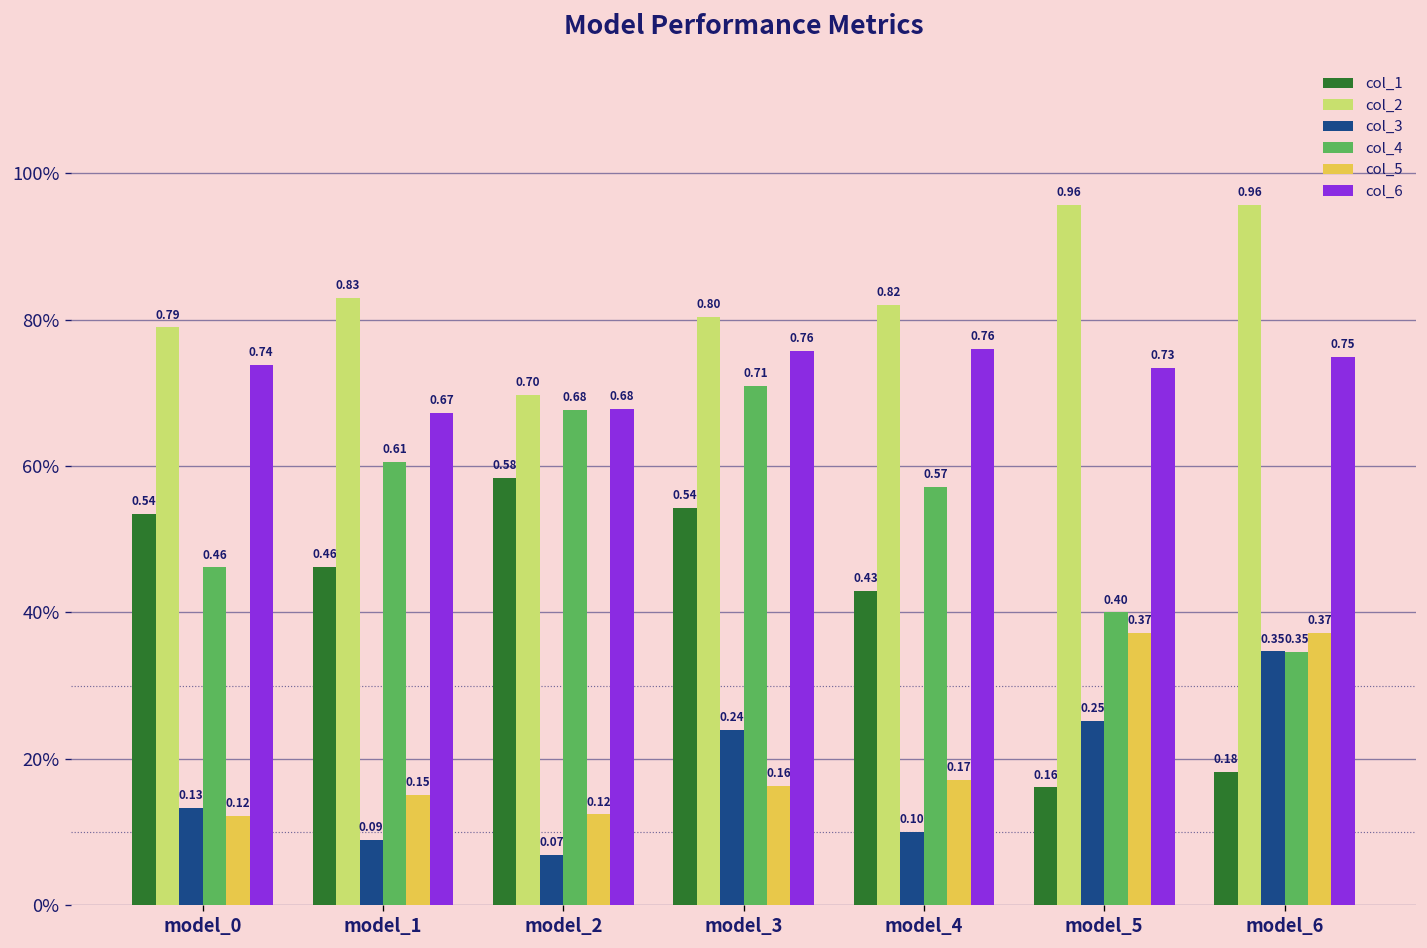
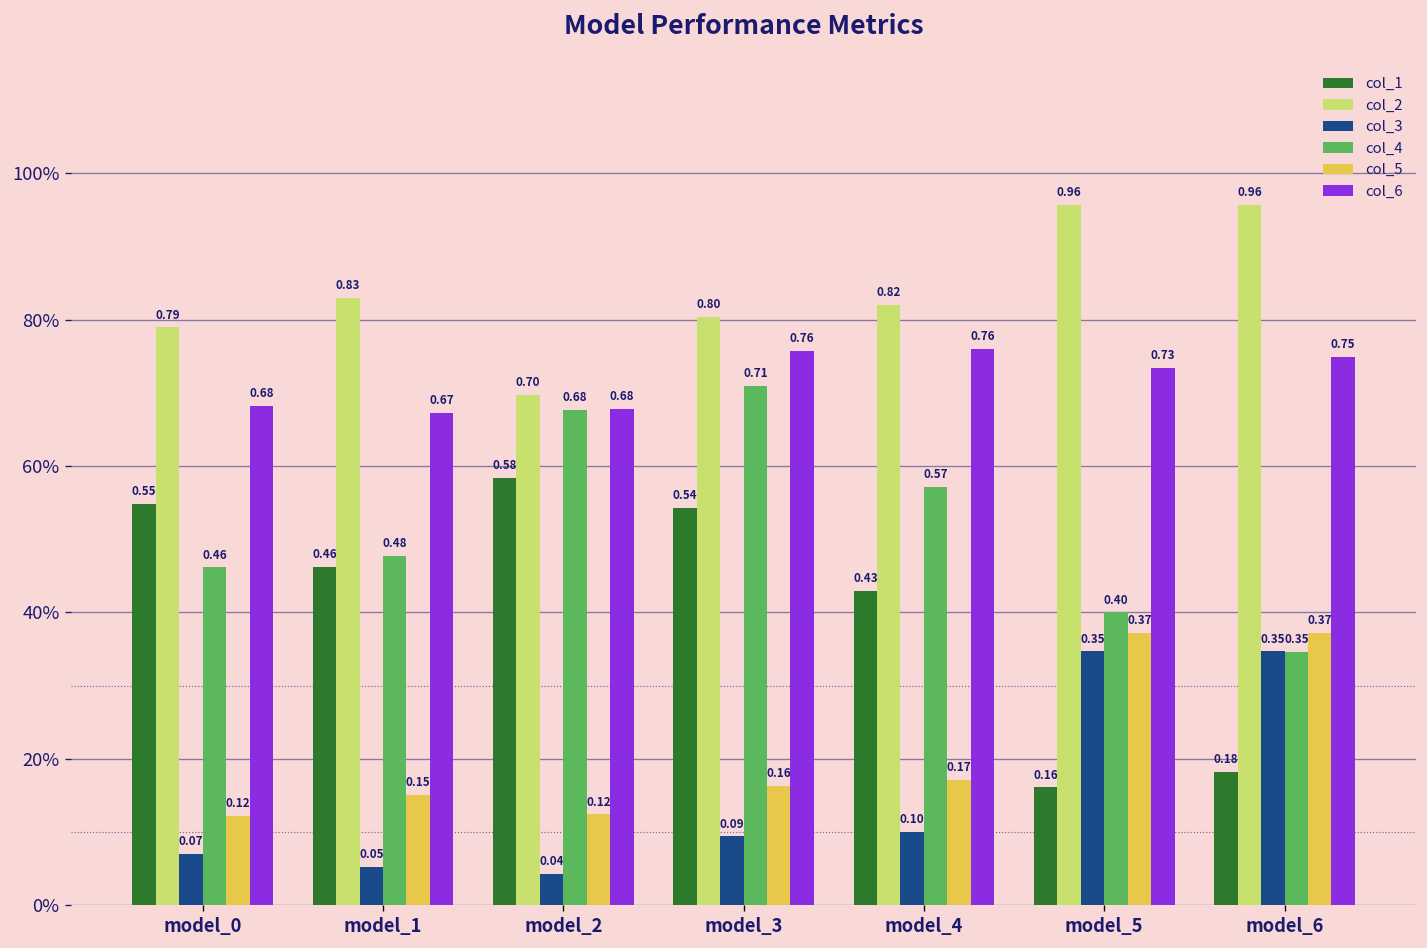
col_1, model_0: 0.54 -> 0.55
col_3, model_0: 0.13 -> 0.07
col_6, model_0: 0.74 -> 0.68
col_3, model_1: 0.09 -> 0.05
col_4, model_1: 0.61 -> 0.48
col_3, model_2: 0.07 -> 0.04
col_3, model_3: 0.24 -> 0.09
col_3, model_5: 0.25 -> 0.35
